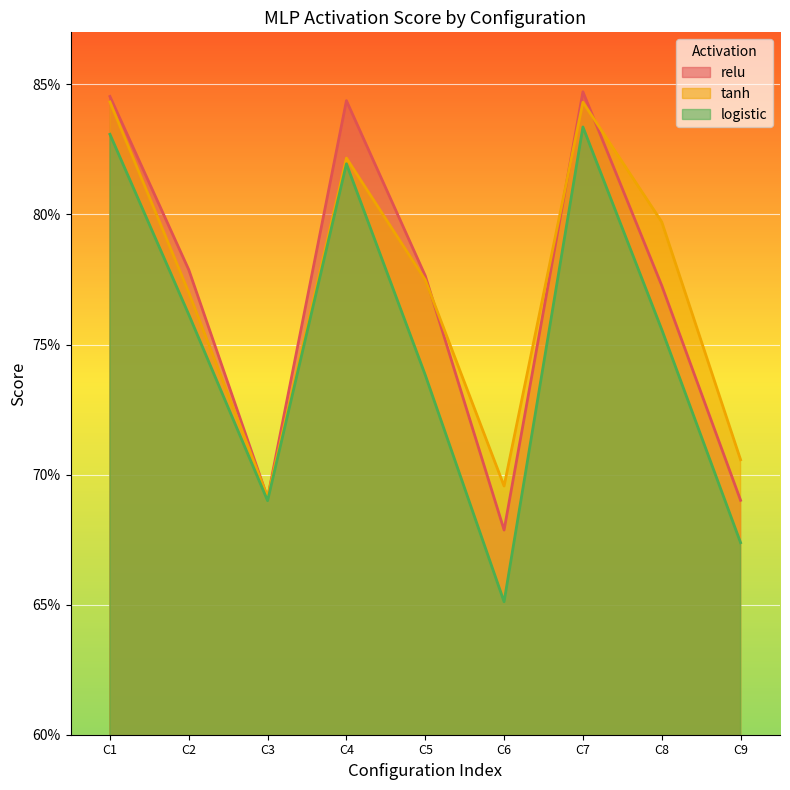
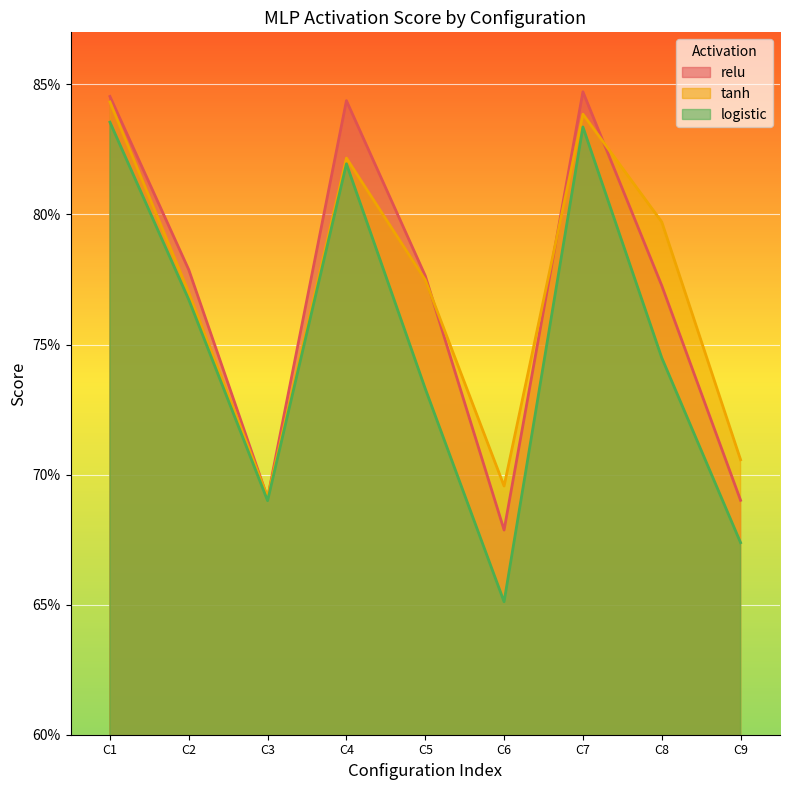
logistic, C1: 83.1% -> 83.5%
logistic, C2: 76.2% -> 76.7%
logistic, C5: 73.8% -> 73.3%
tanh, C7: 84.3% -> 83.9%
logistic, C8: 75.6% -> 74.5%
